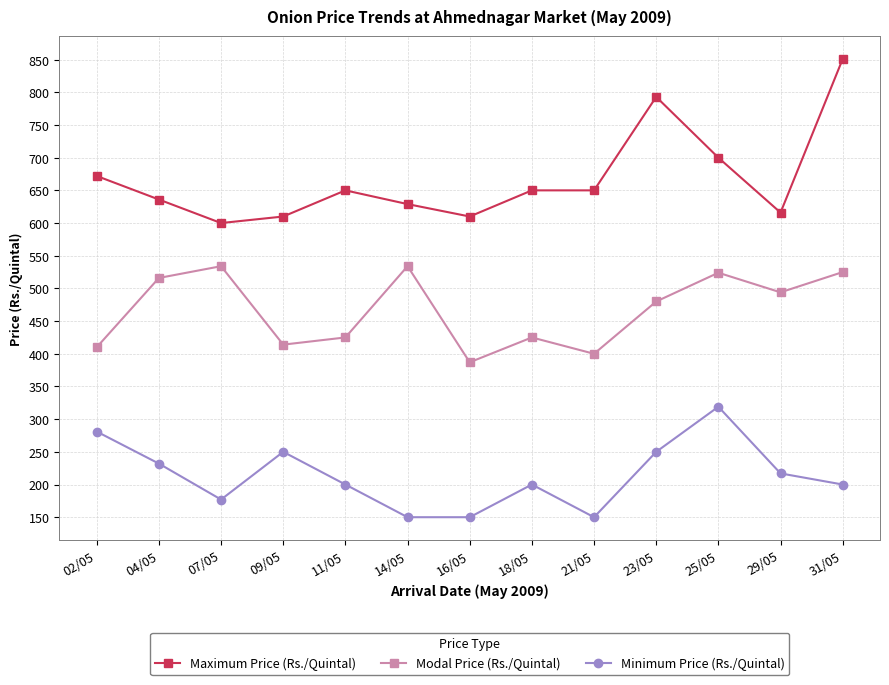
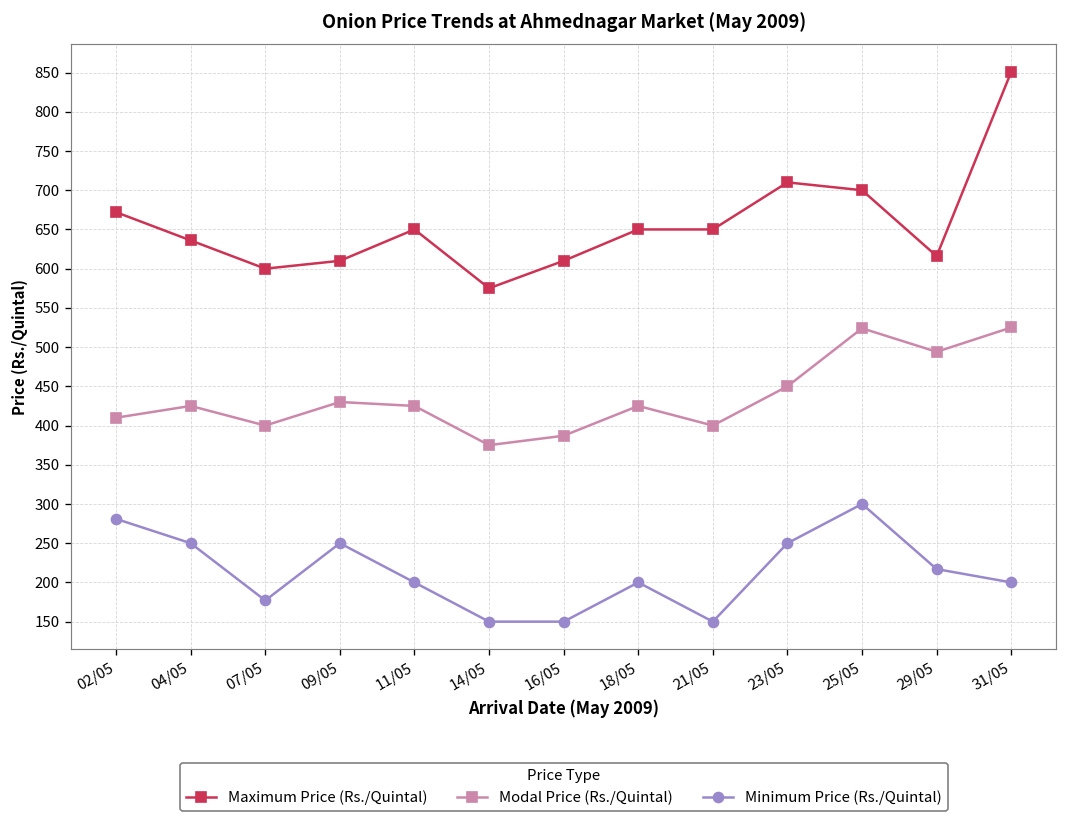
Modal Price (Rs./Quintal), 04/05: 520 -> 430
Minimum Price (Rs./Quintal), 04/05: 230 -> 250
Modal Price (Rs./Quintal), 07/05: 530 -> 400
Modal Price (Rs./Quintal), 09/05: 410 -> 430
Maximum Price (Rs./Quintal), 14/05: 630 -> 580
Modal Price (Rs./Quintal), 14/05: 530 -> 380
Maximum Price (Rs./Quintal), 23/05: 790 -> 710
Modal Price (Rs./Quintal), 23/05: 480 -> 450
Minimum Price (Rs./Quintal), 25/05: 320 -> 300
